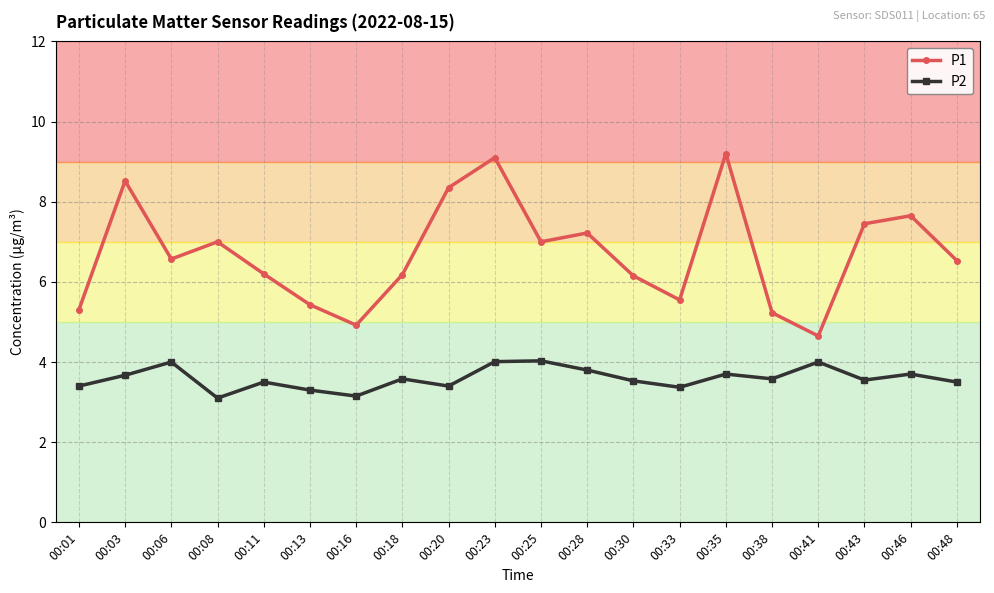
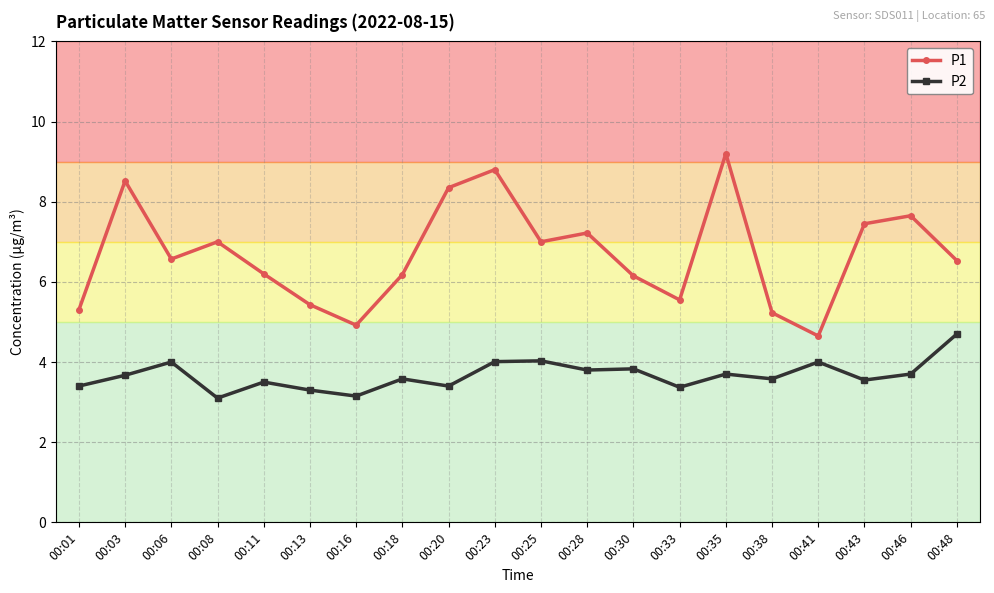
P1, 00:23: 9.1 -> 8.8
P2, 00:30: 3.5 -> 3.8
P2, 00:48: 3.5 -> 4.7
